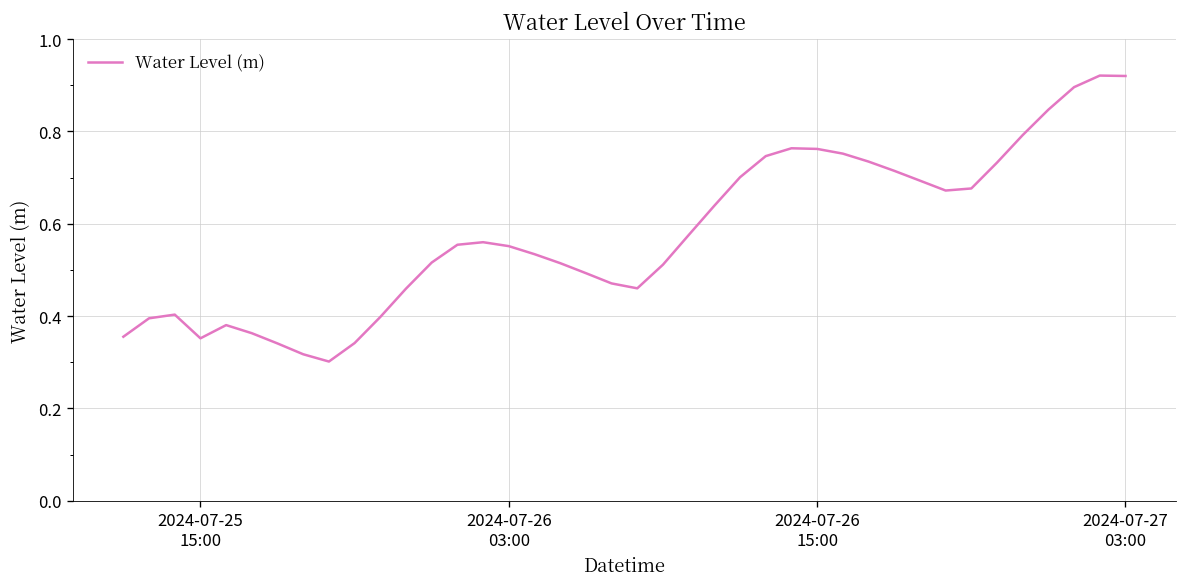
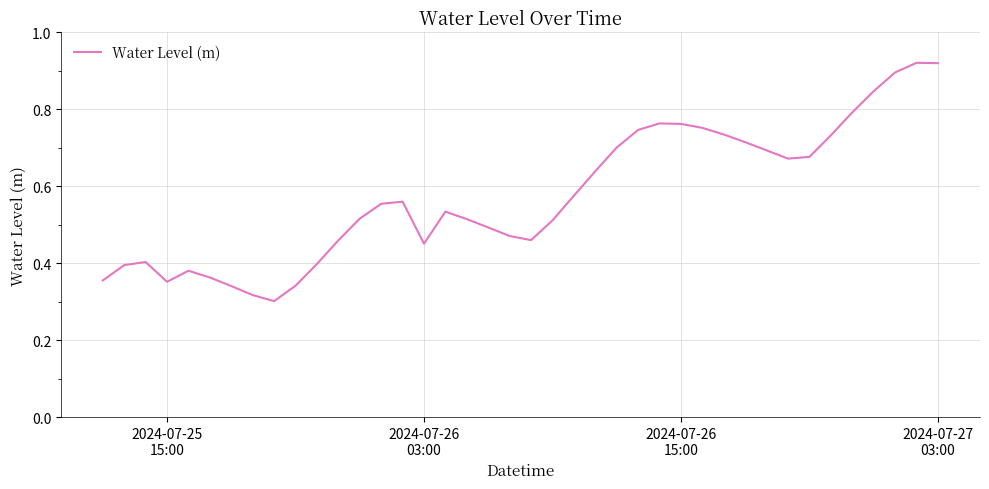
2024-07-26 03:00: 0.55 -> 0.45
